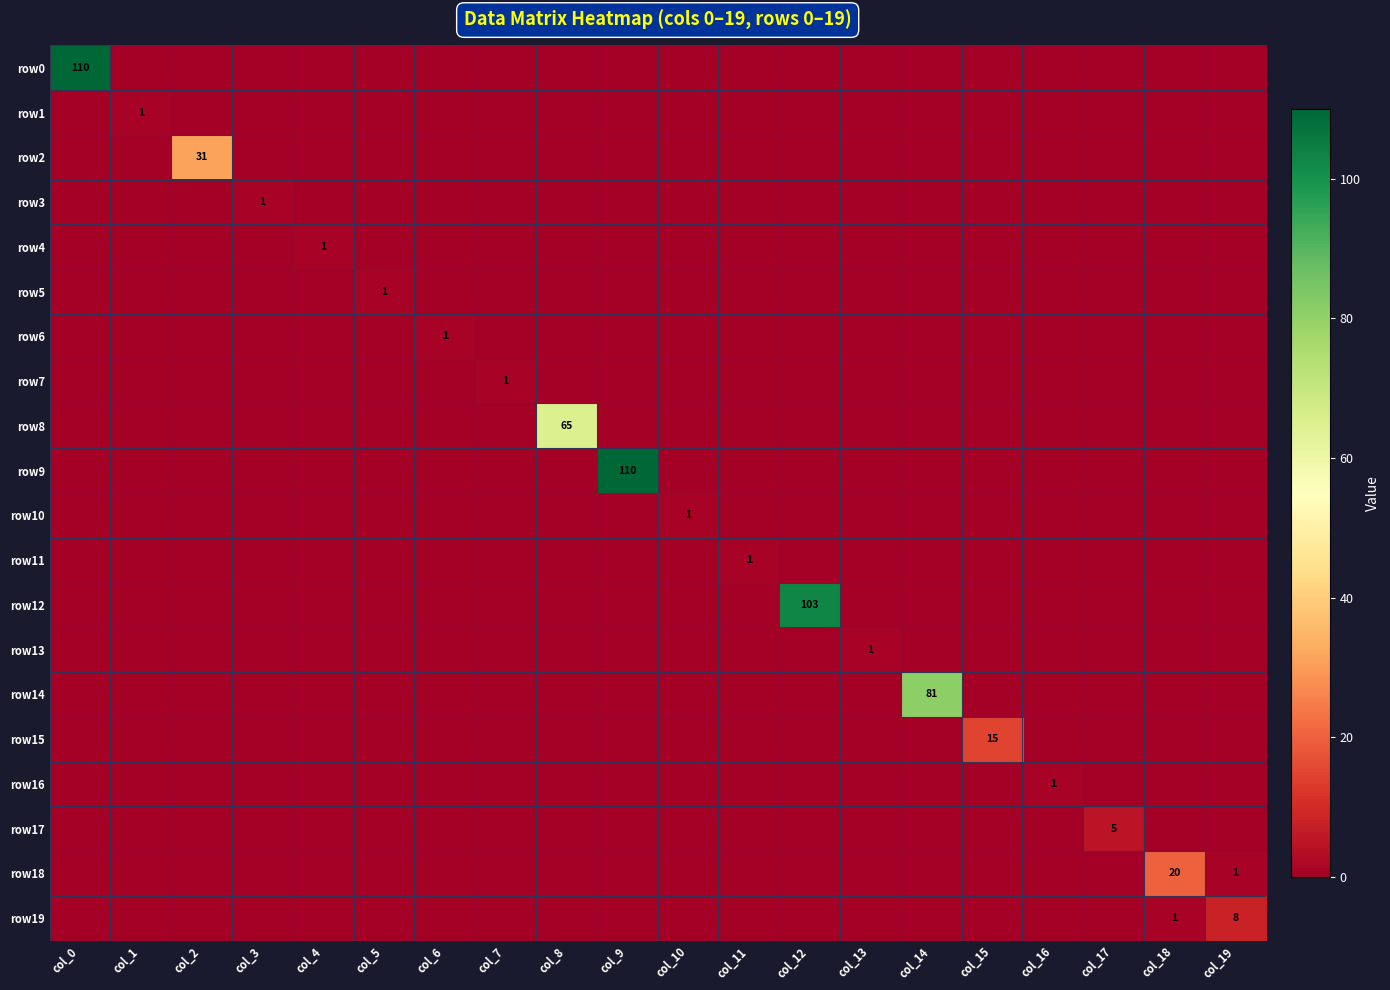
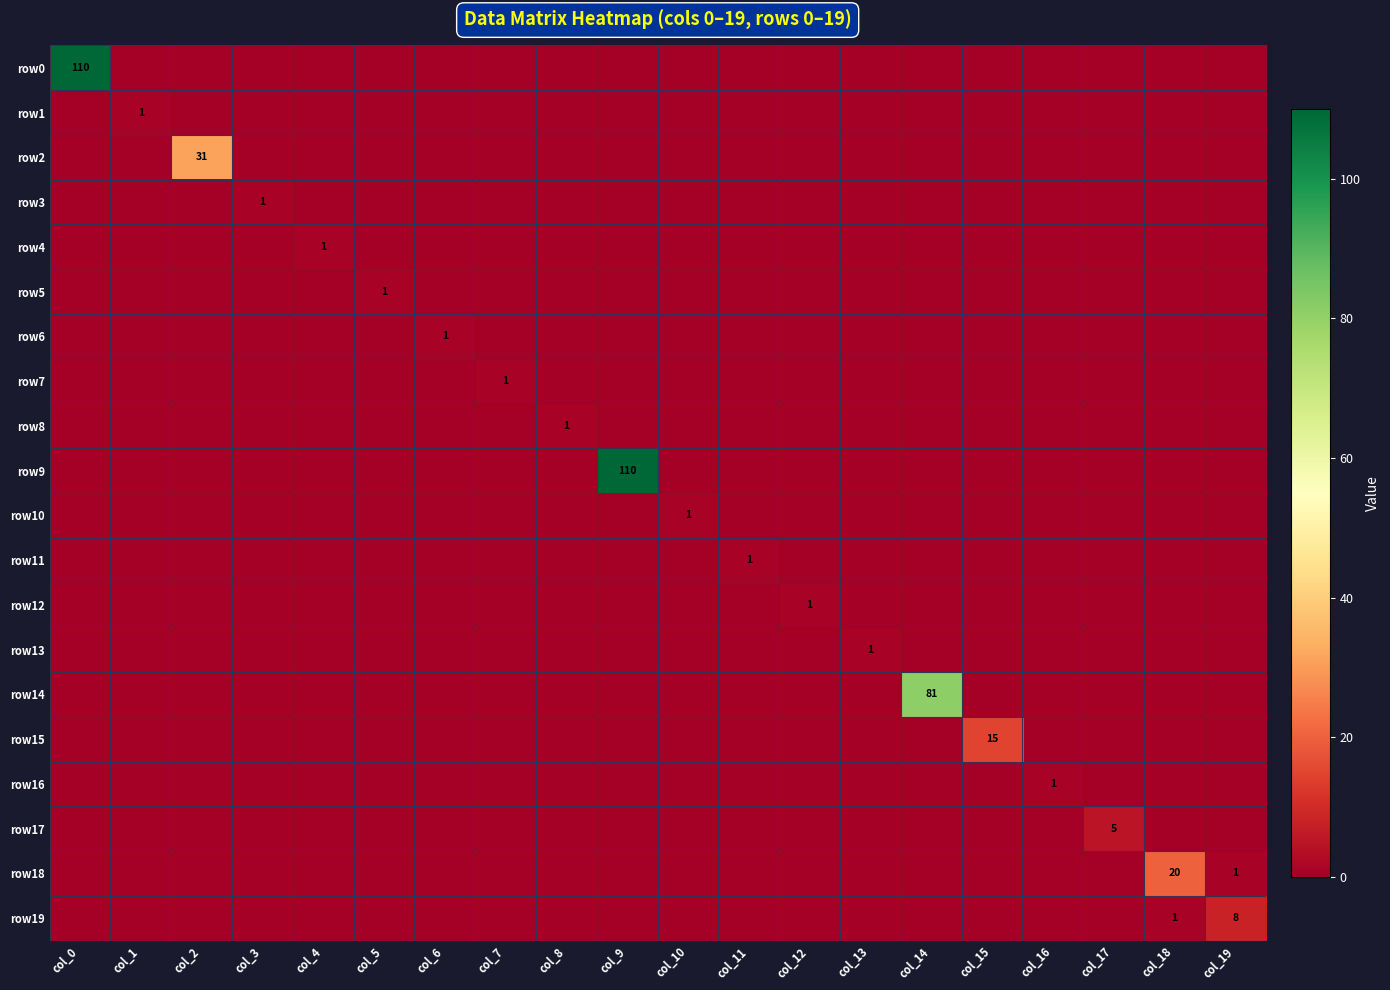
row8, col_8: 65 -> 1
row12, col_12: 103 -> 1
